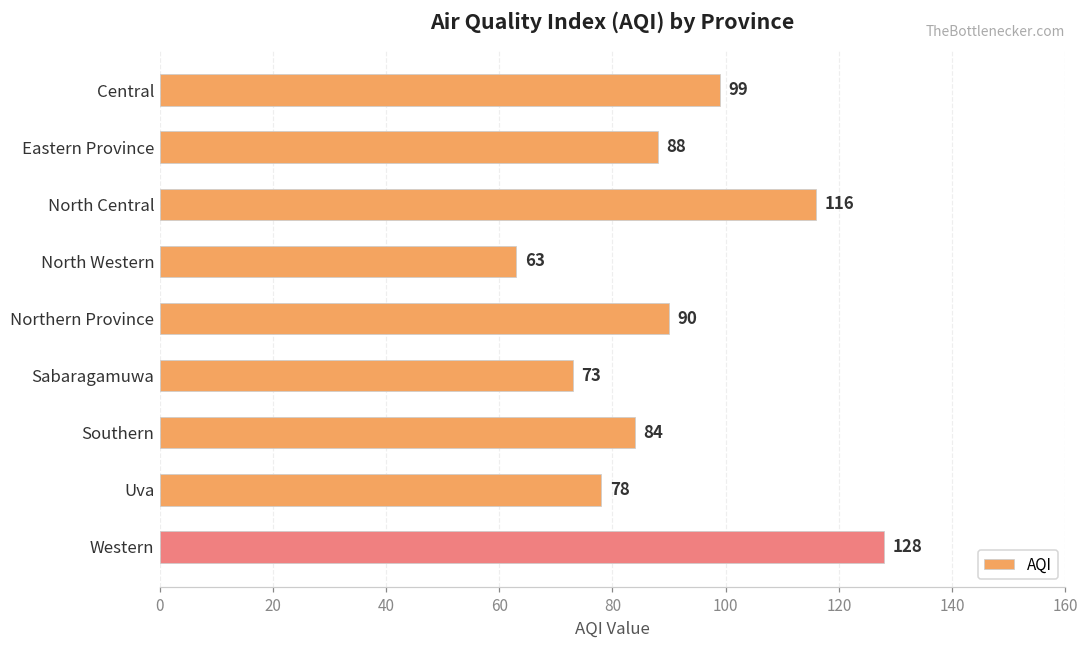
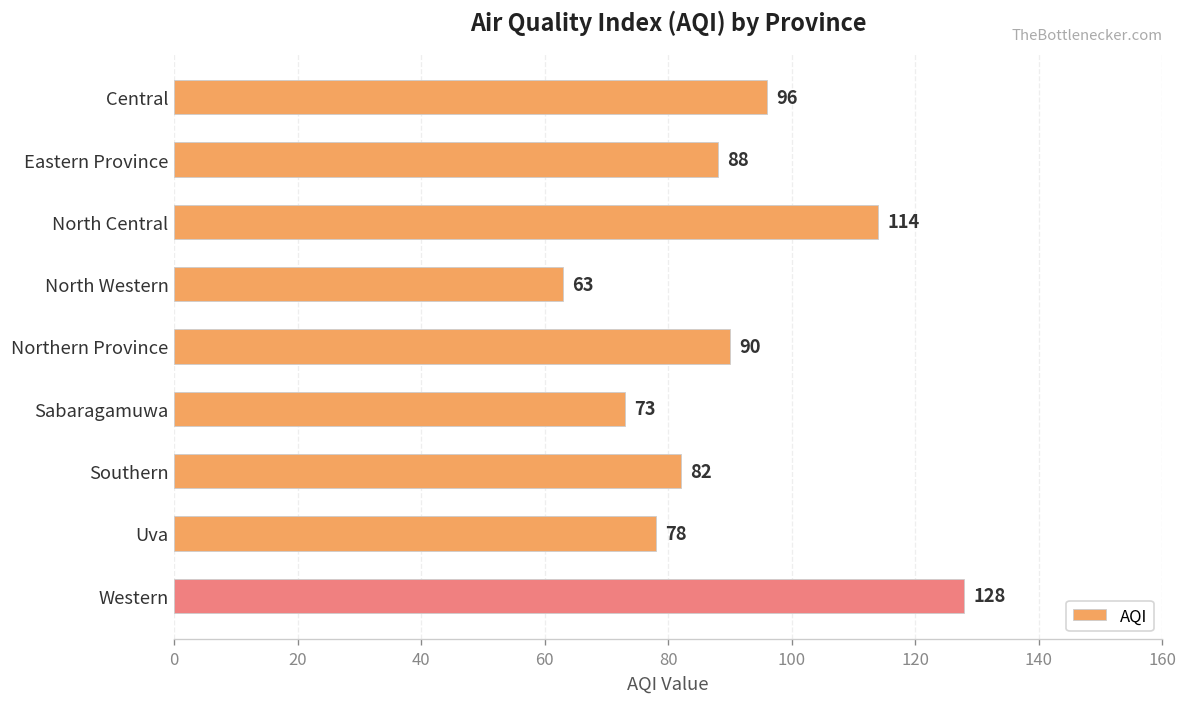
Central: 99 -> 96
North Central: 116 -> 114
Southern: 84 -> 82
